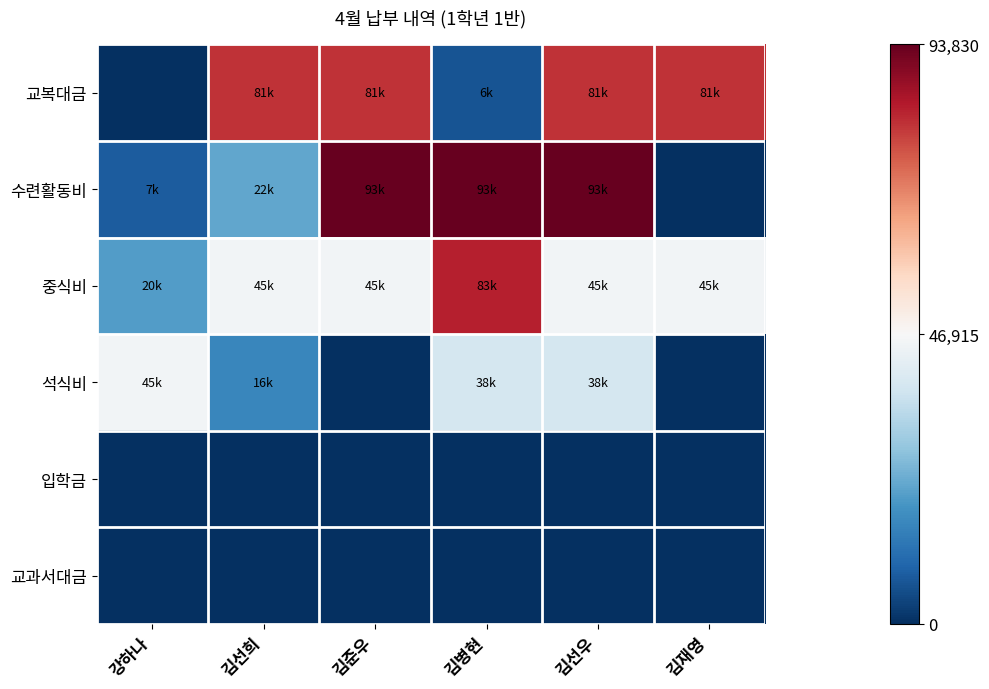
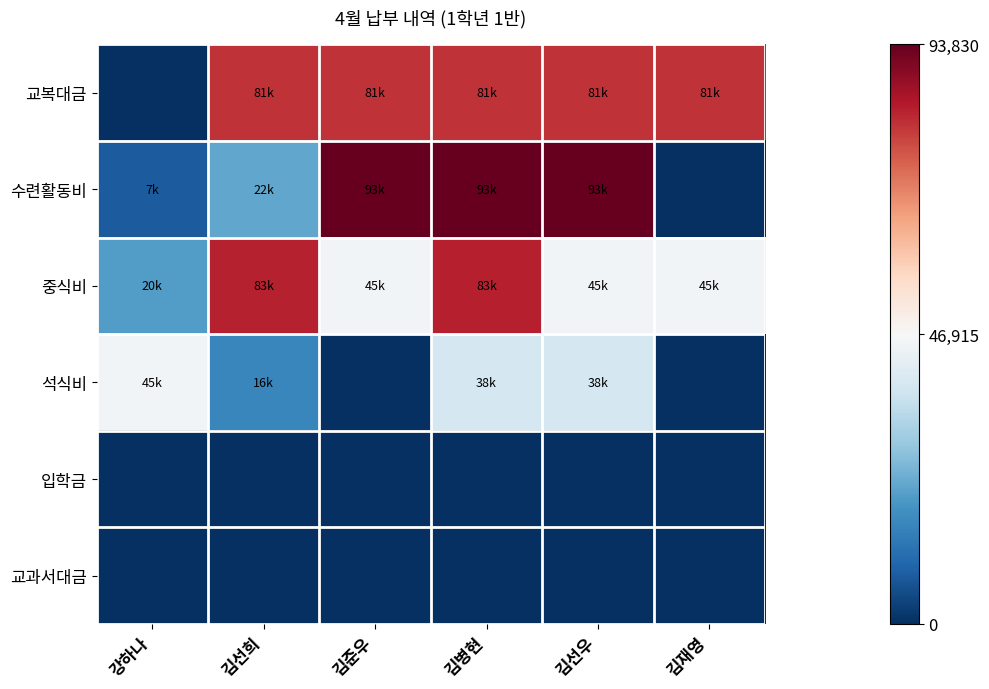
교복대금, 김병현: 6k -> 81k
중식비, 김선희: 45k -> 83k
